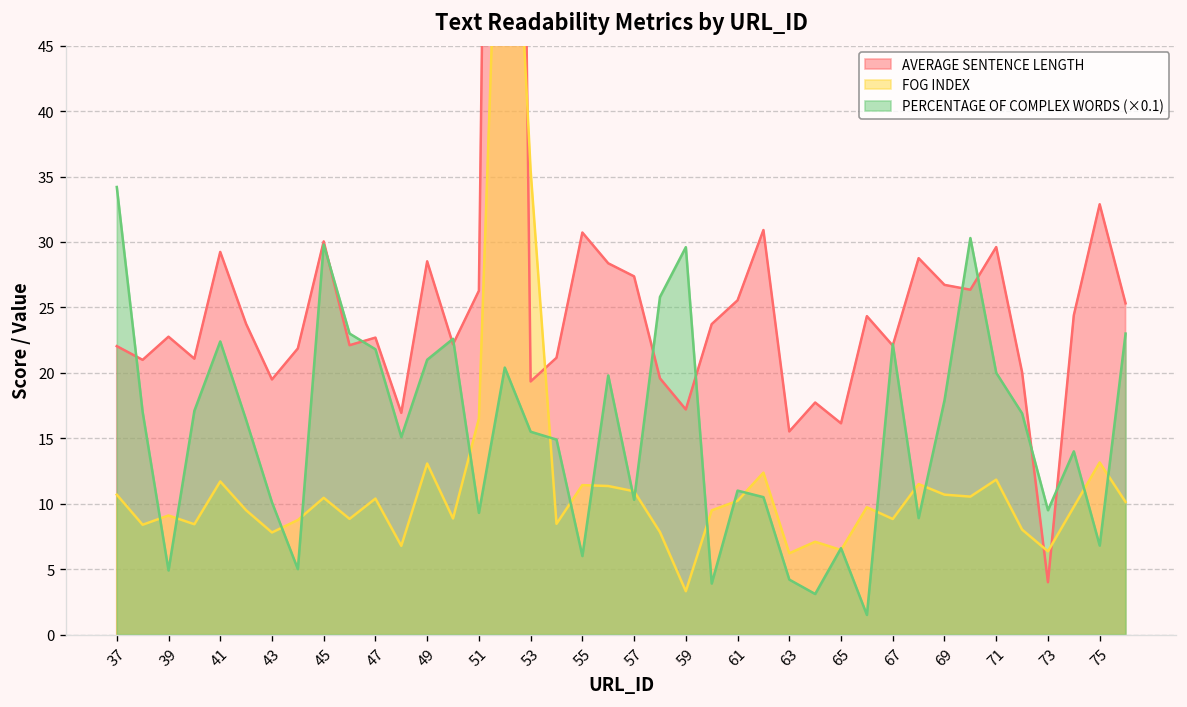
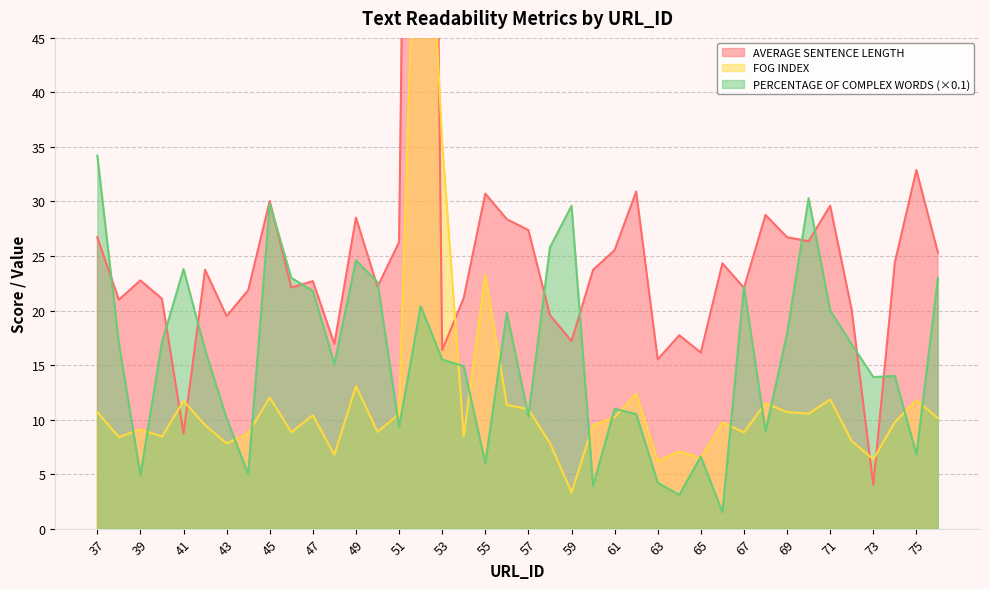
AVERAGE SENTENCE LENGTH, 37: 22.0 -> 26.7
AVERAGE SENTENCE LENGTH, 41: 29.2 -> 8.7
PERCENTAGE OF COMPLEX WORDS (×0.1), 41: 22.4 -> 23.8
FOG INDEX, 45: 10.5 -> 12.0
PERCENTAGE OF COMPLEX WORDS (×0.1), 49: 21.0 -> 24.6
FOG INDEX, 51: 16.5 -> 10.5
AVERAGE SENTENCE LENGTH, 53: 19.3 -> 16.4
FOG INDEX, 55: 11.4 -> 23.3
PERCENTAGE OF COMPLEX WORDS (×0.1), 73: 9.5 -> 13.9
FOG INDEX, 75: 13.2 -> 11.8
